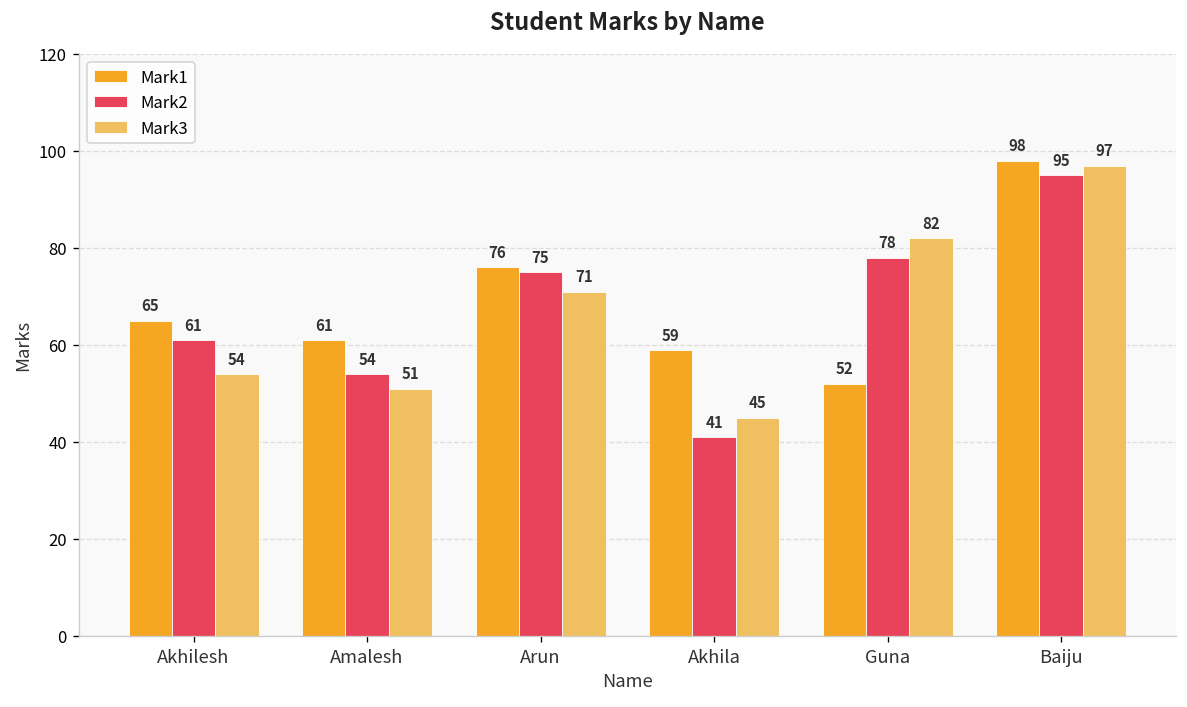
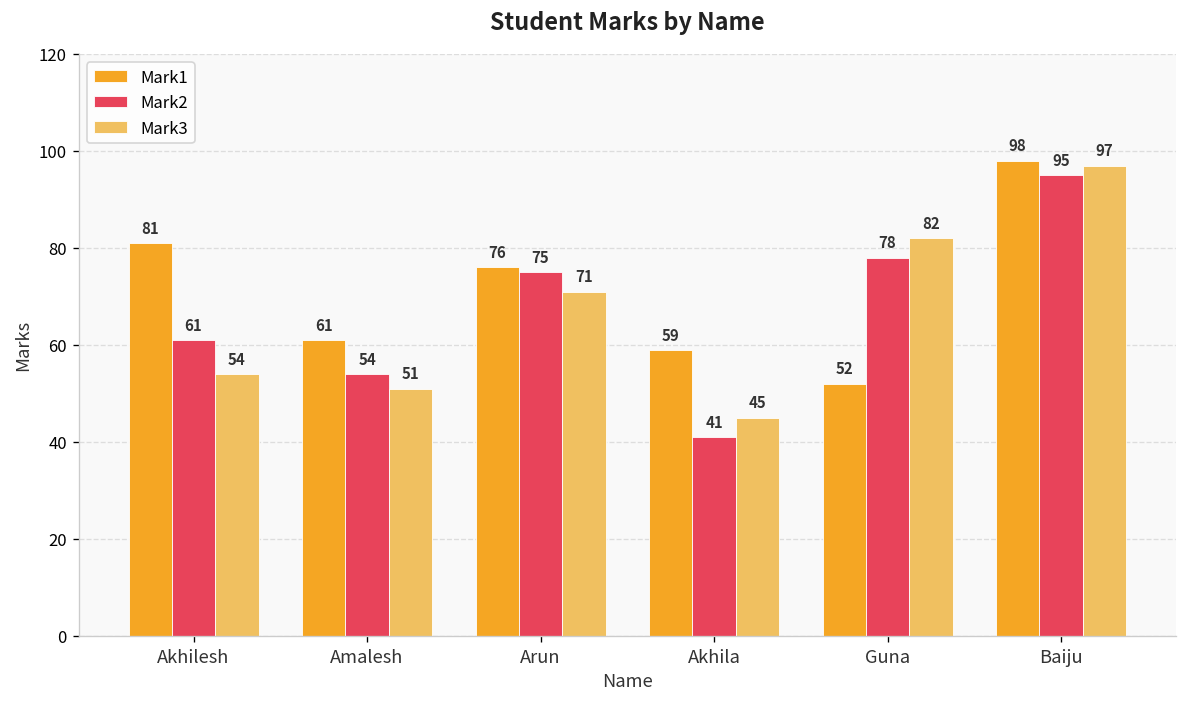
Mark1, Akhilesh: 65 -> 81
